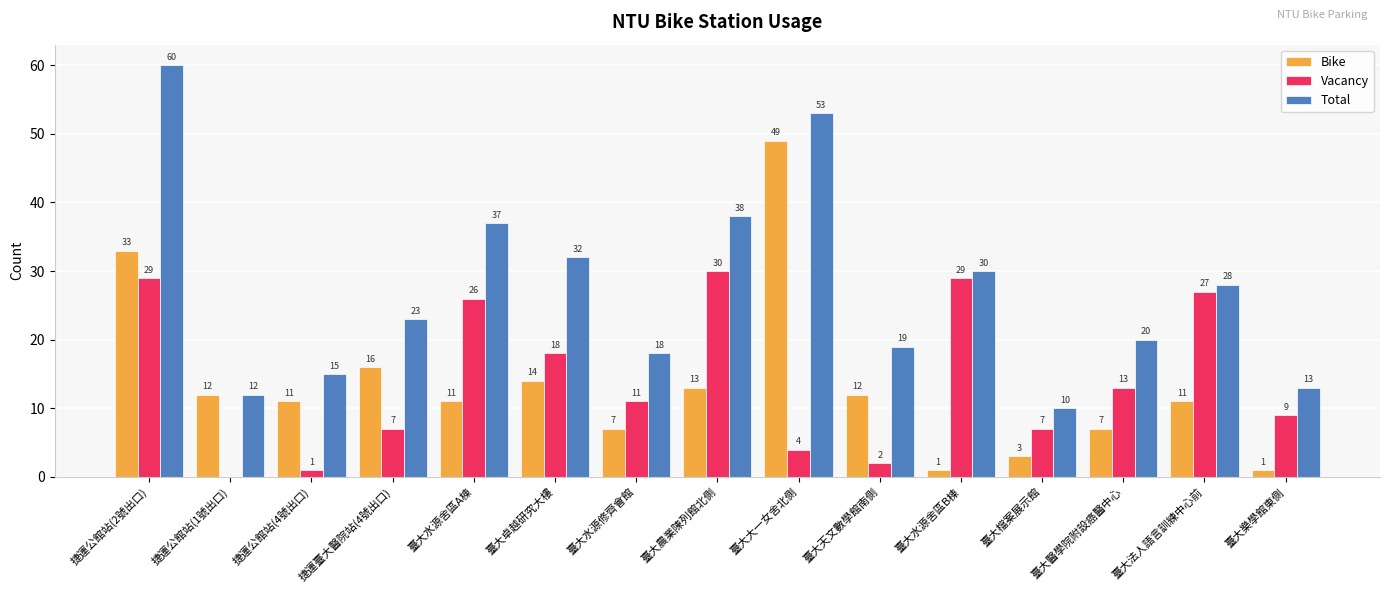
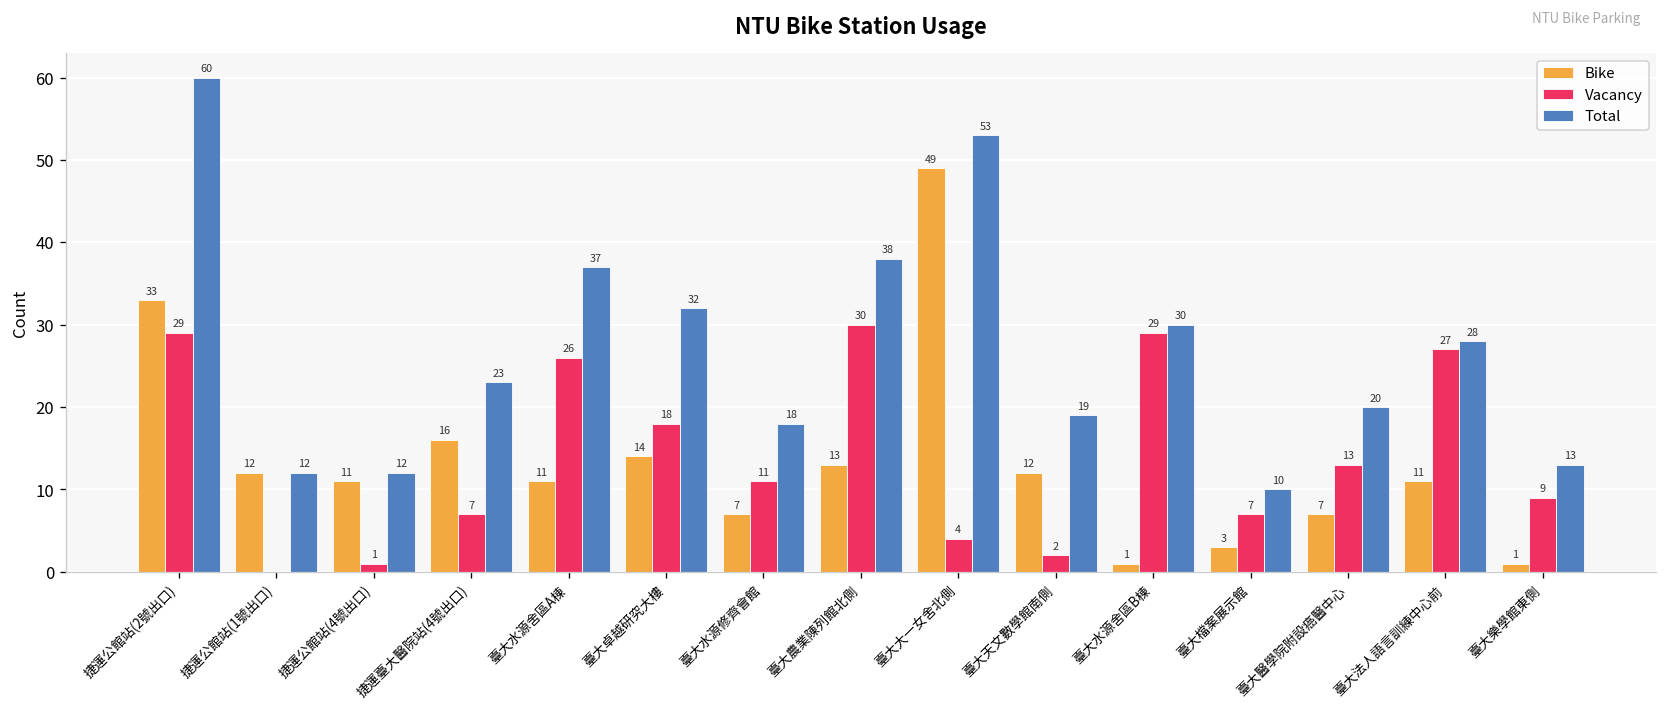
Total, 捷運公館站(4號出口): 15 -> 12
